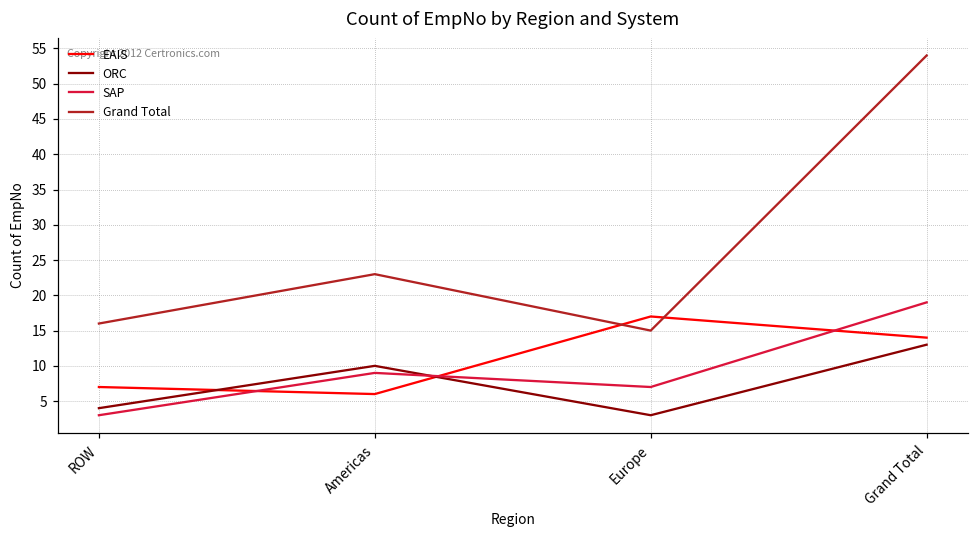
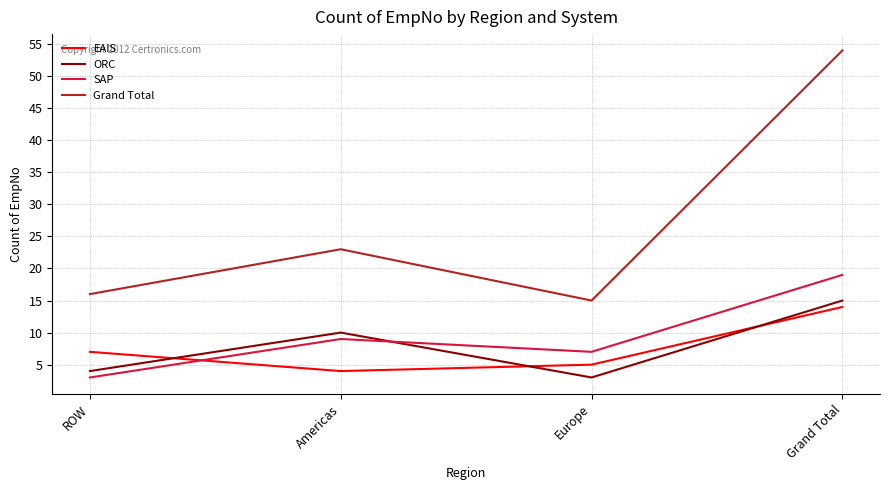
EAIS, Americas: 6 -> 4
EAIS, Europe: 17 -> 5
ORC, Grand Total: 13 -> 15
